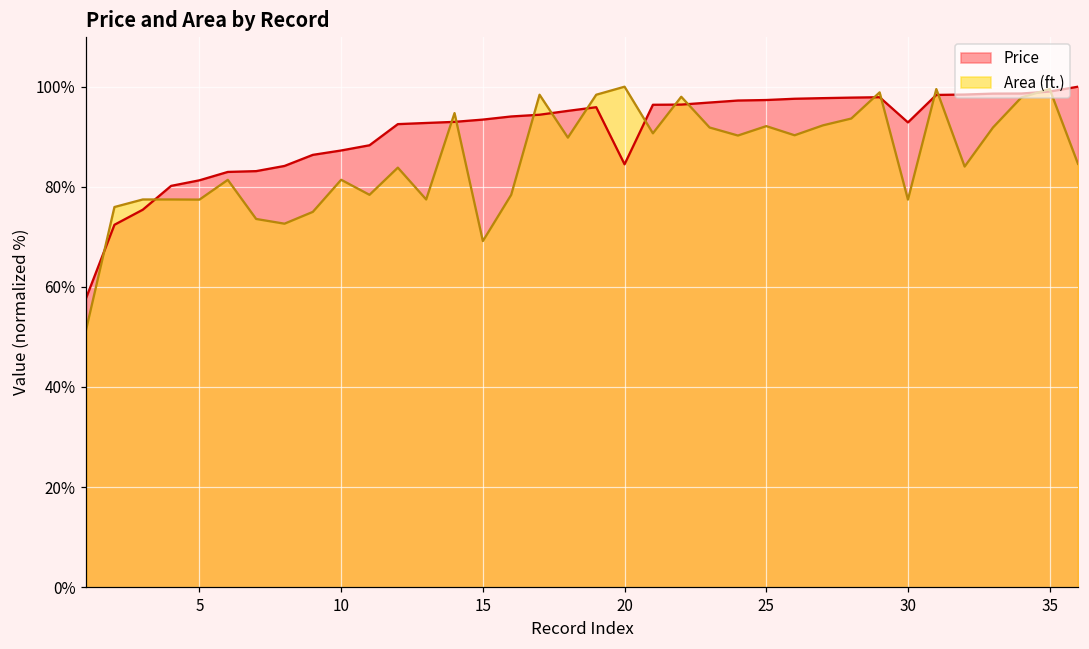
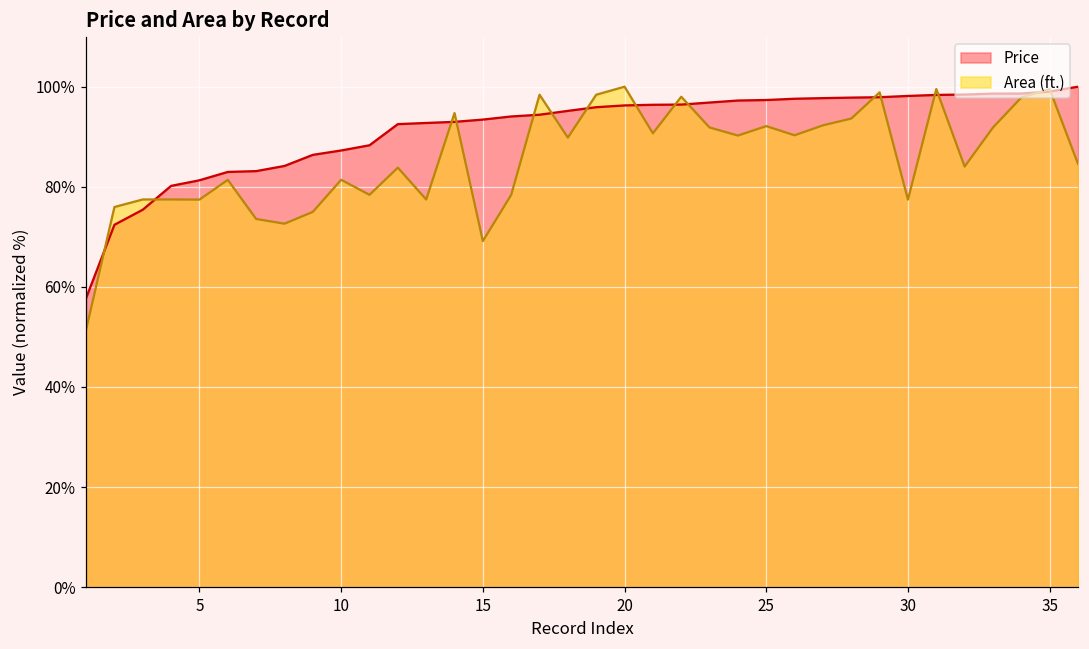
Price, 20: 84% -> 96%
Price, 30: 93% -> 98%
